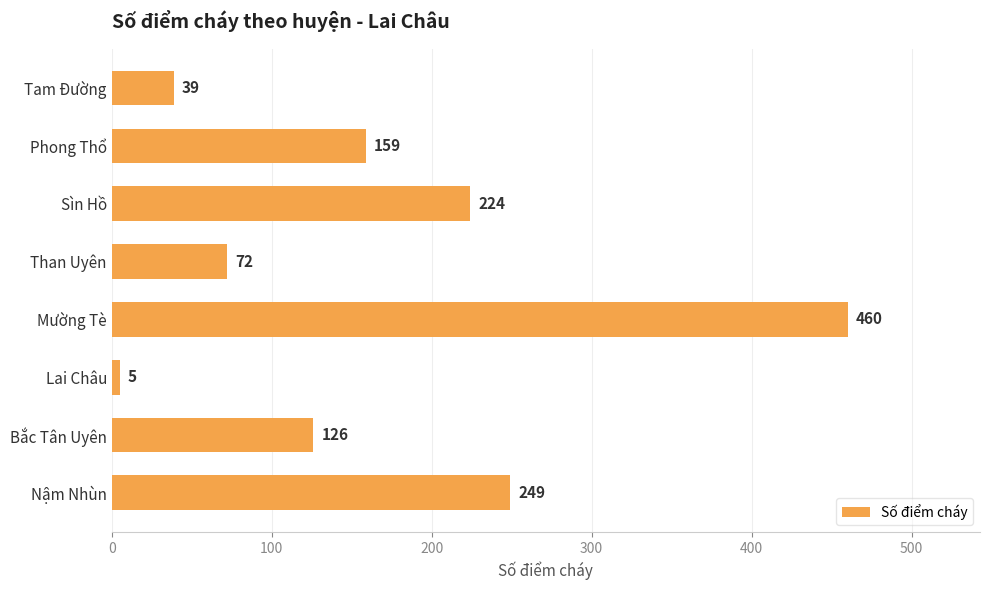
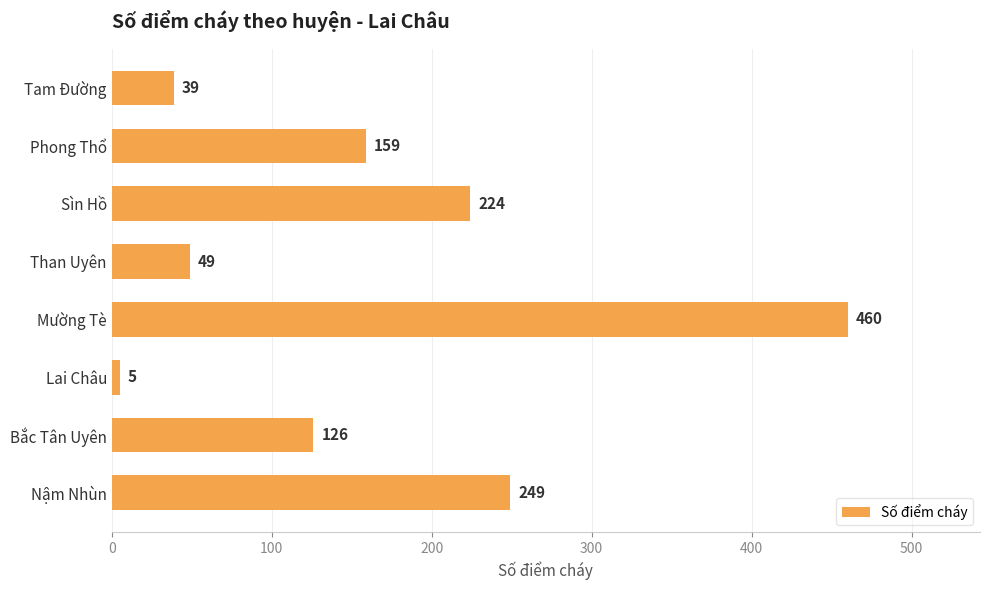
Than Uyên: 72 -> 49
